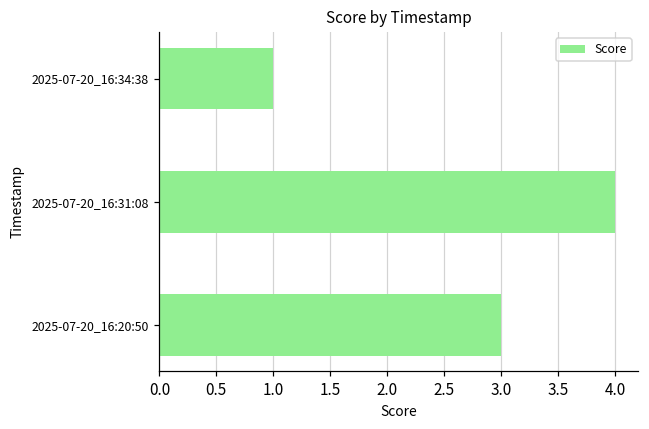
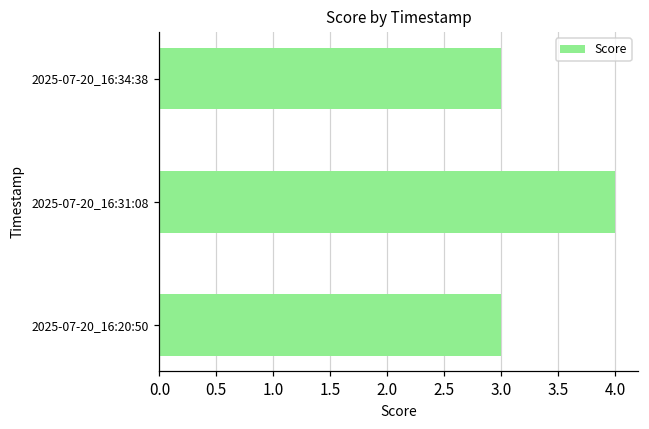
2025-07-20_16:34:38: 1 -> 3
